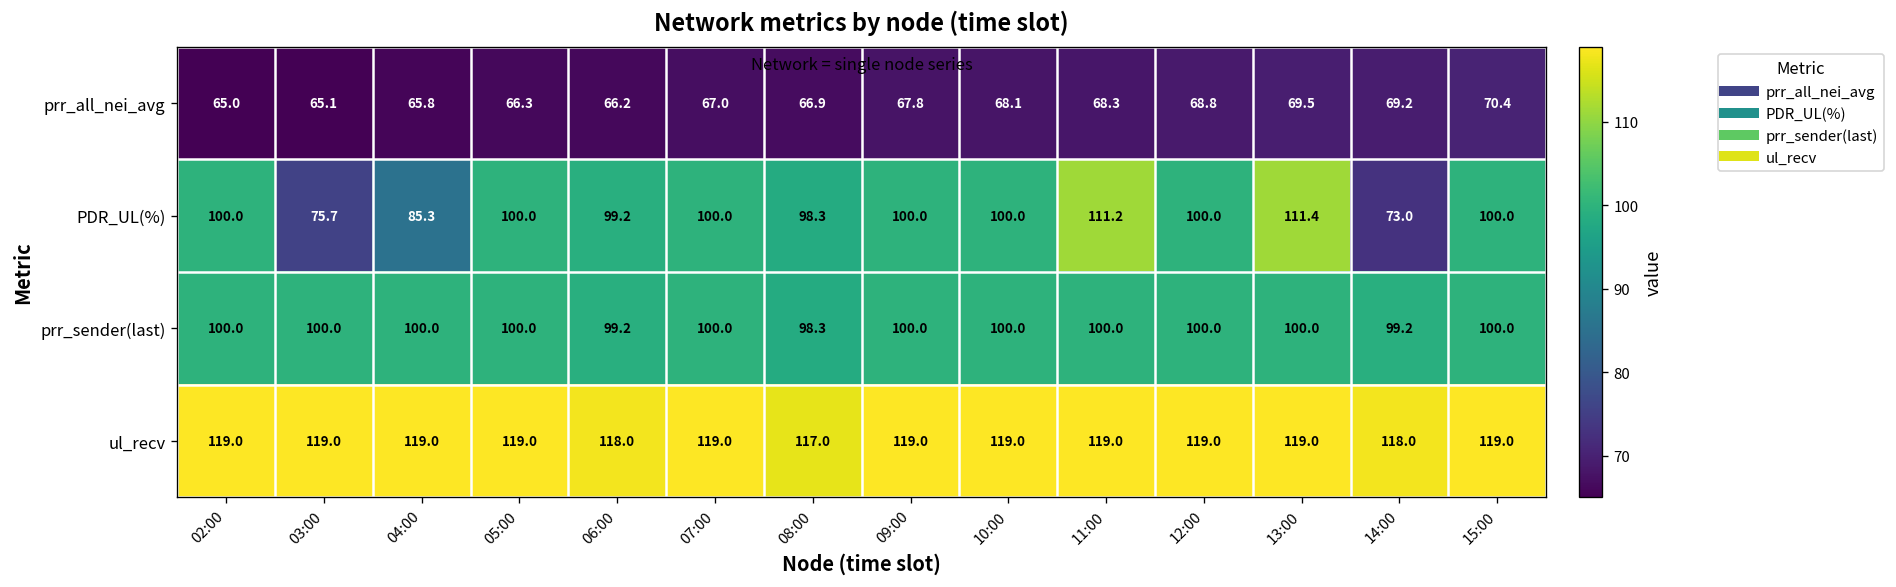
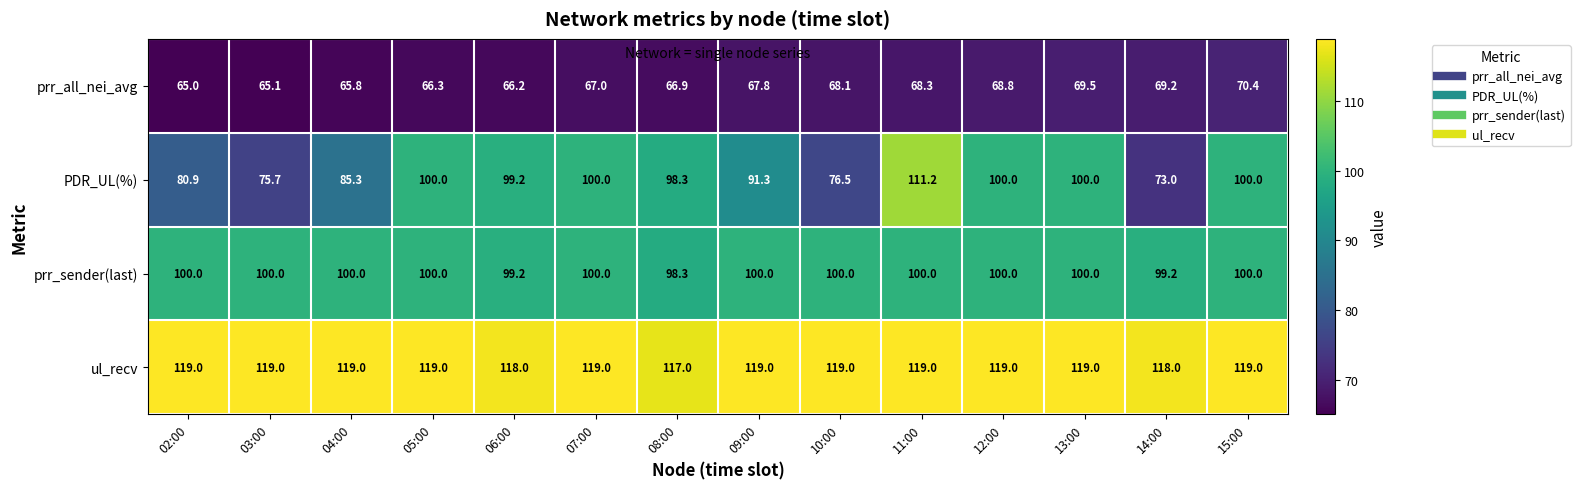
PDR_UL(%), 02:00: 100.0 -> 80.9
PDR_UL(%), 09:00: 100.0 -> 91.3
PDR_UL(%), 10:00: 100.0 -> 76.5
PDR_UL(%), 13:00: 111.4 -> 100.0
